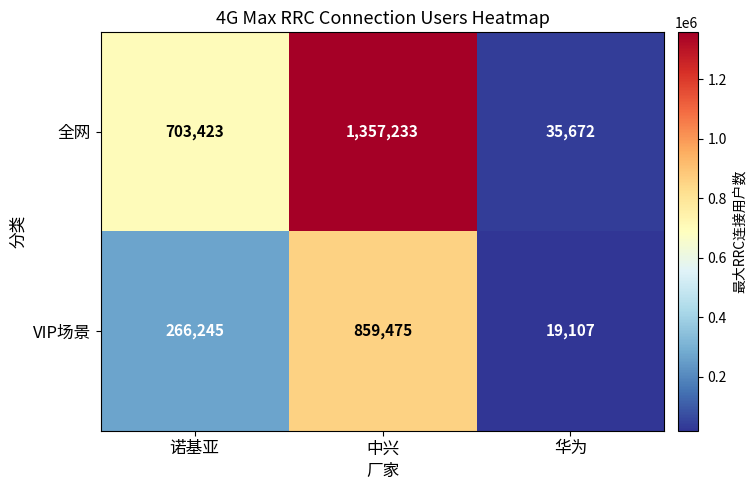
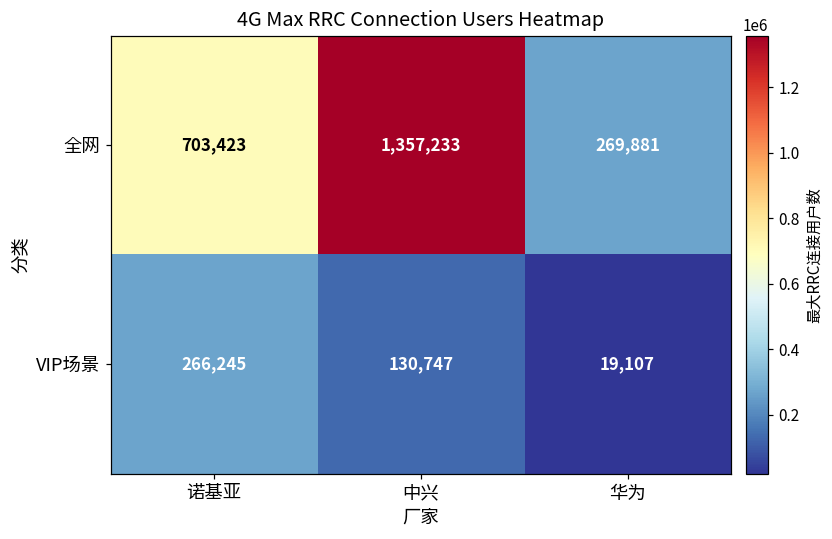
全网, 华为: 35,672 -> 269,881
VIP场景, 中兴: 859,475 -> 130,747
